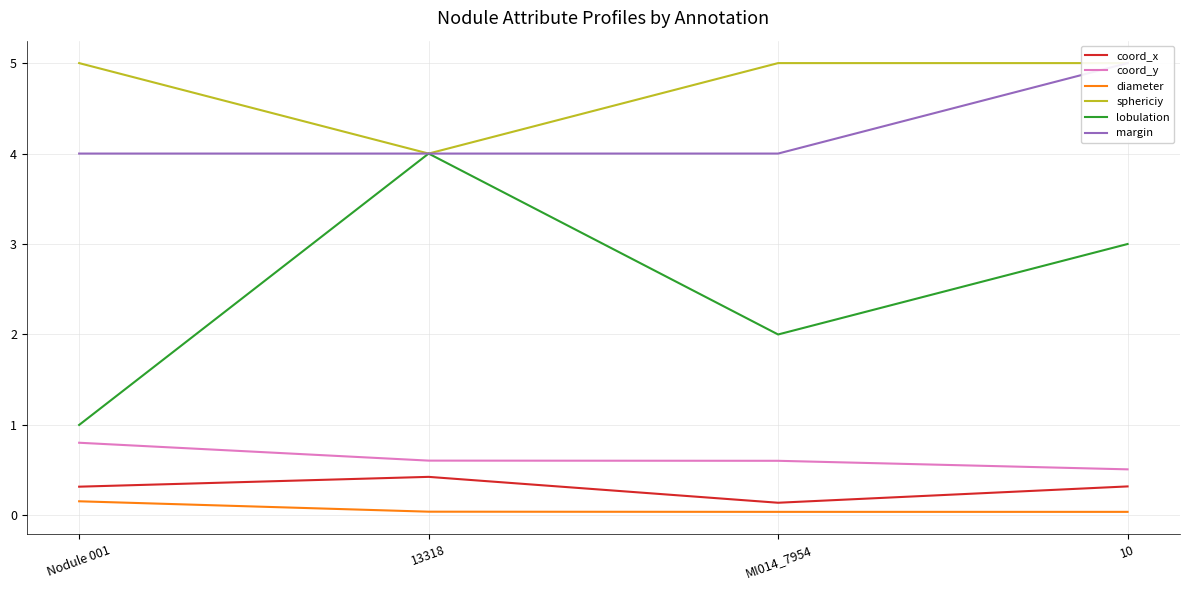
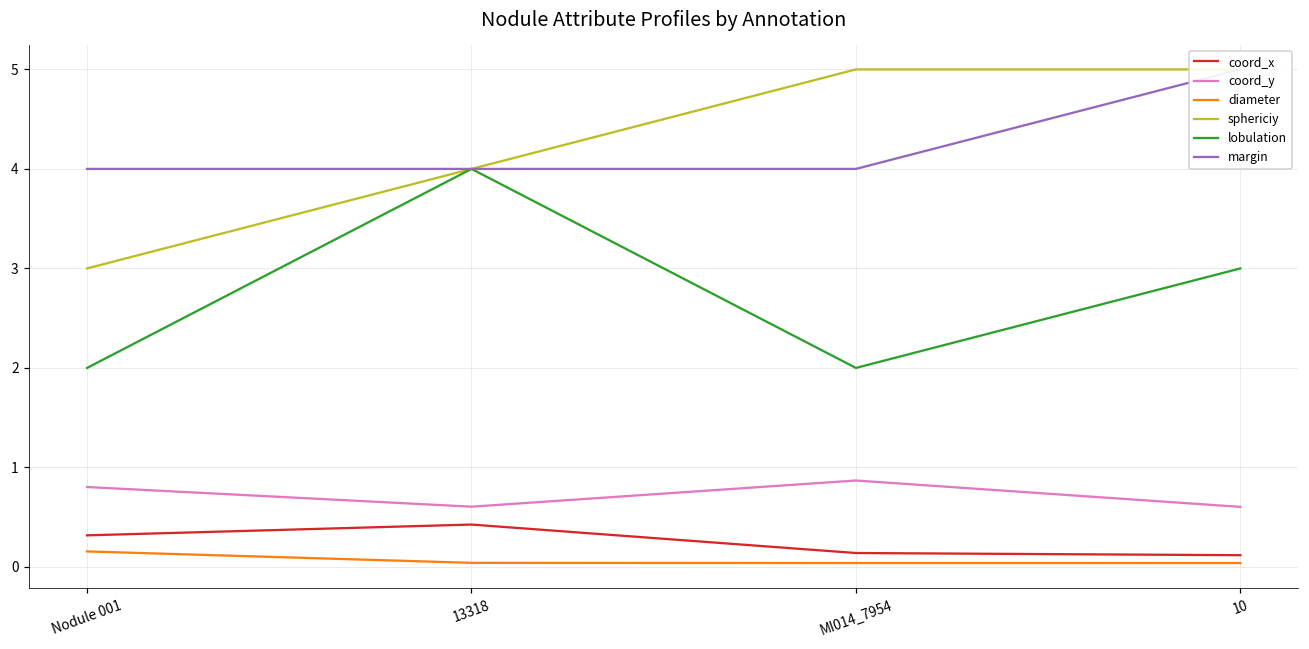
sphericiy, Nodule 001: 5 -> 3
lobulation, Nodule 001: 1 -> 2
coord_y, MI014_7954: 0.6 -> 0.9
coord_x, 10: 0.3 -> 0.1
coord_y, 10: 0.5 -> 0.6
